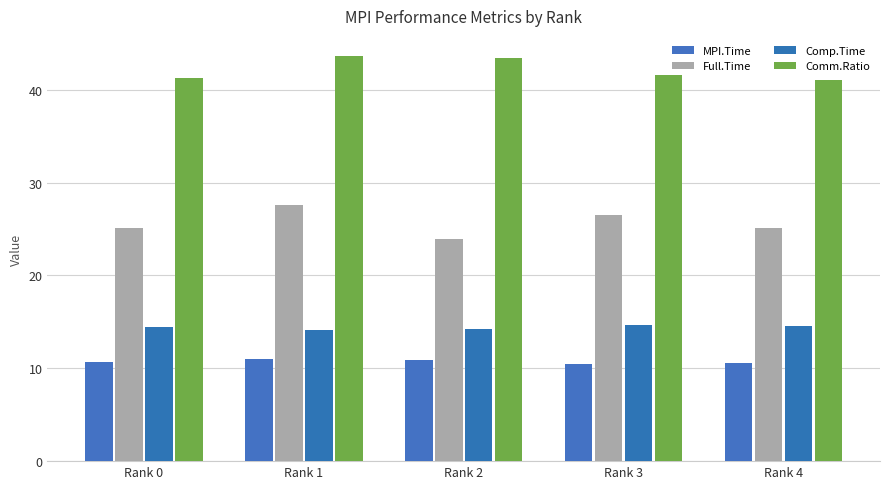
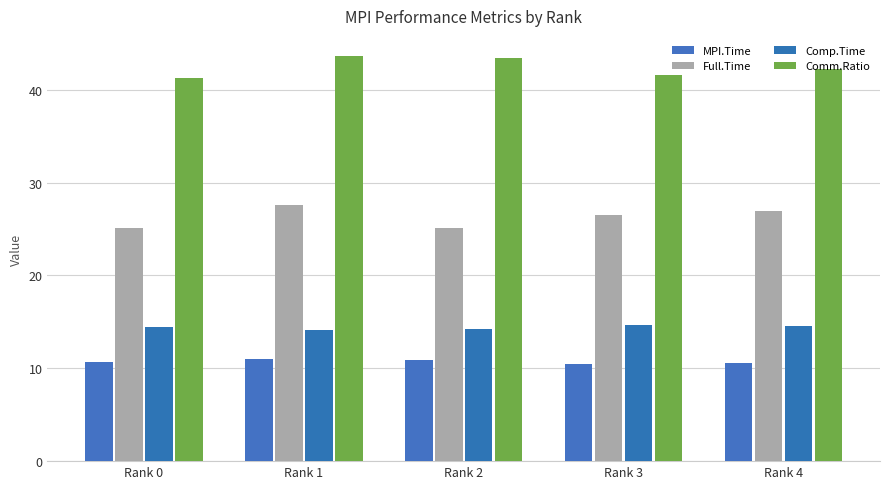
Full.Time, Rank 2: 24 -> 25
Full.Time, Rank 4: 25 -> 27
Comm.Ratio, Rank 4: 41 -> 42
